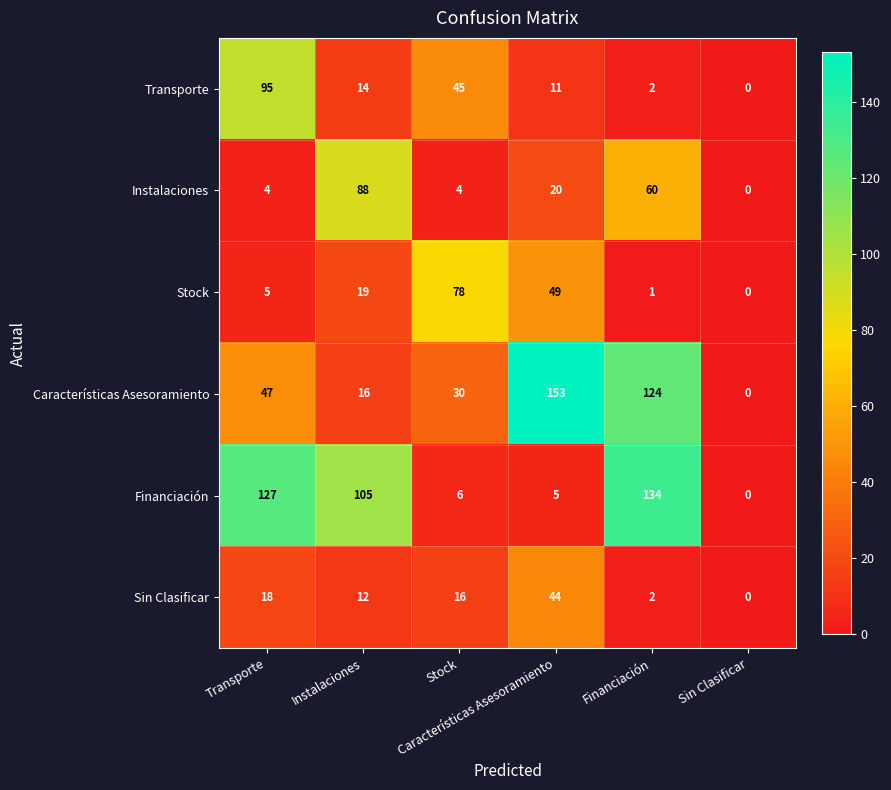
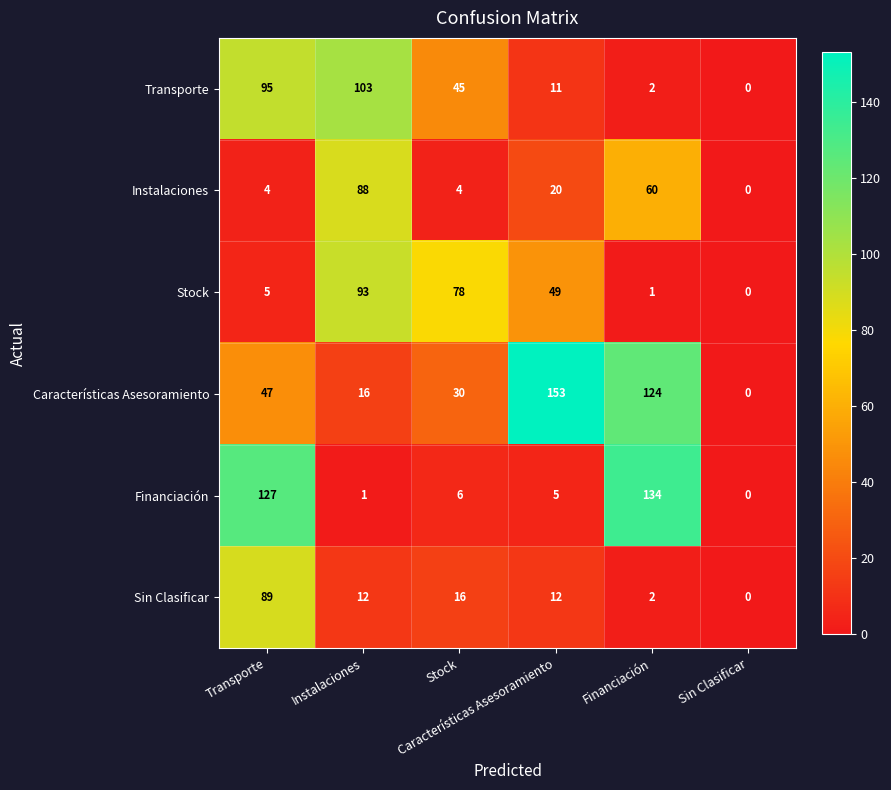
Transporte, Instalaciones: 14 -> 103
Stock, Instalaciones: 19 -> 93
Financiación, Instalaciones: 105 -> 1
Sin Clasificar, Transporte: 18 -> 89
Sin Clasificar, Características Asesoramiento: 44 -> 12
